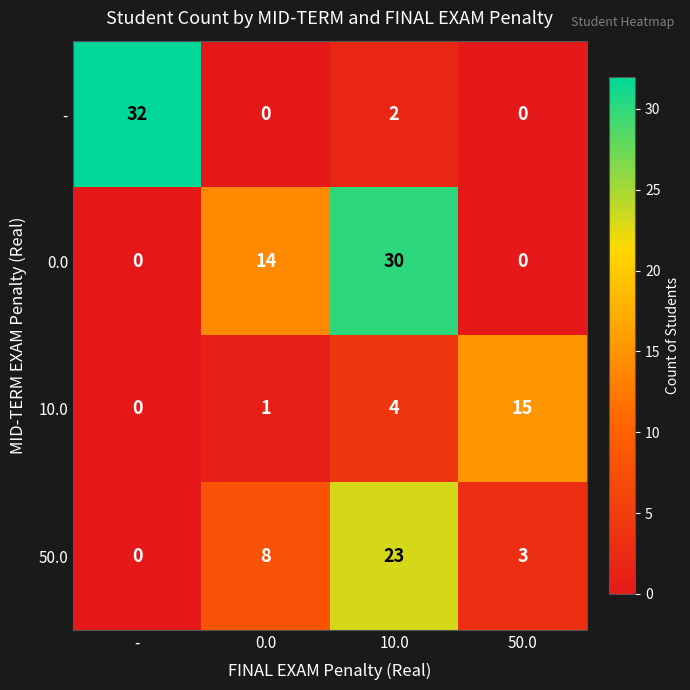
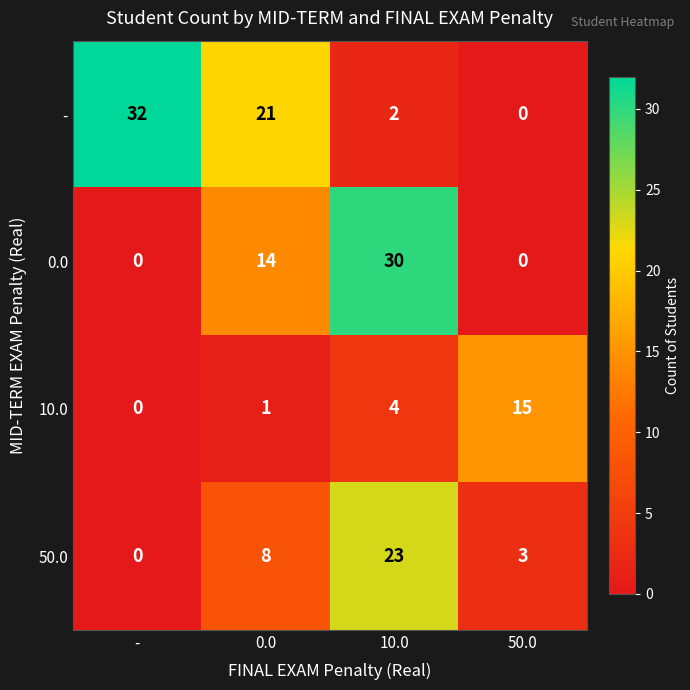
-, 0.0: 0 -> 21
